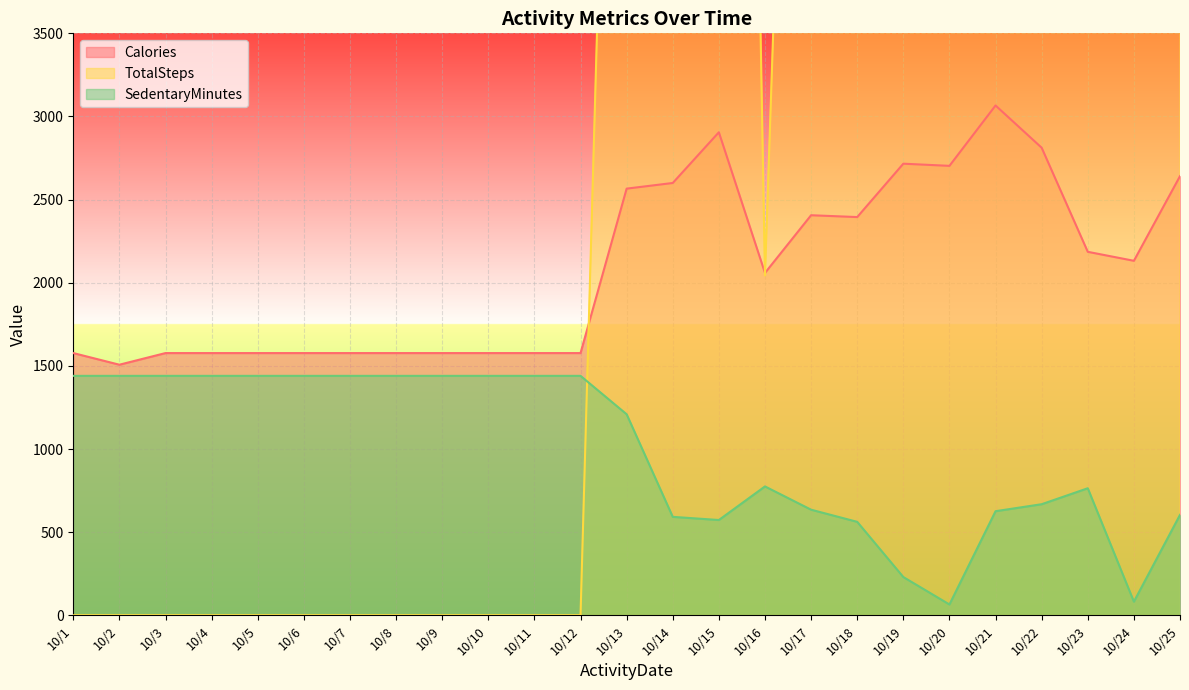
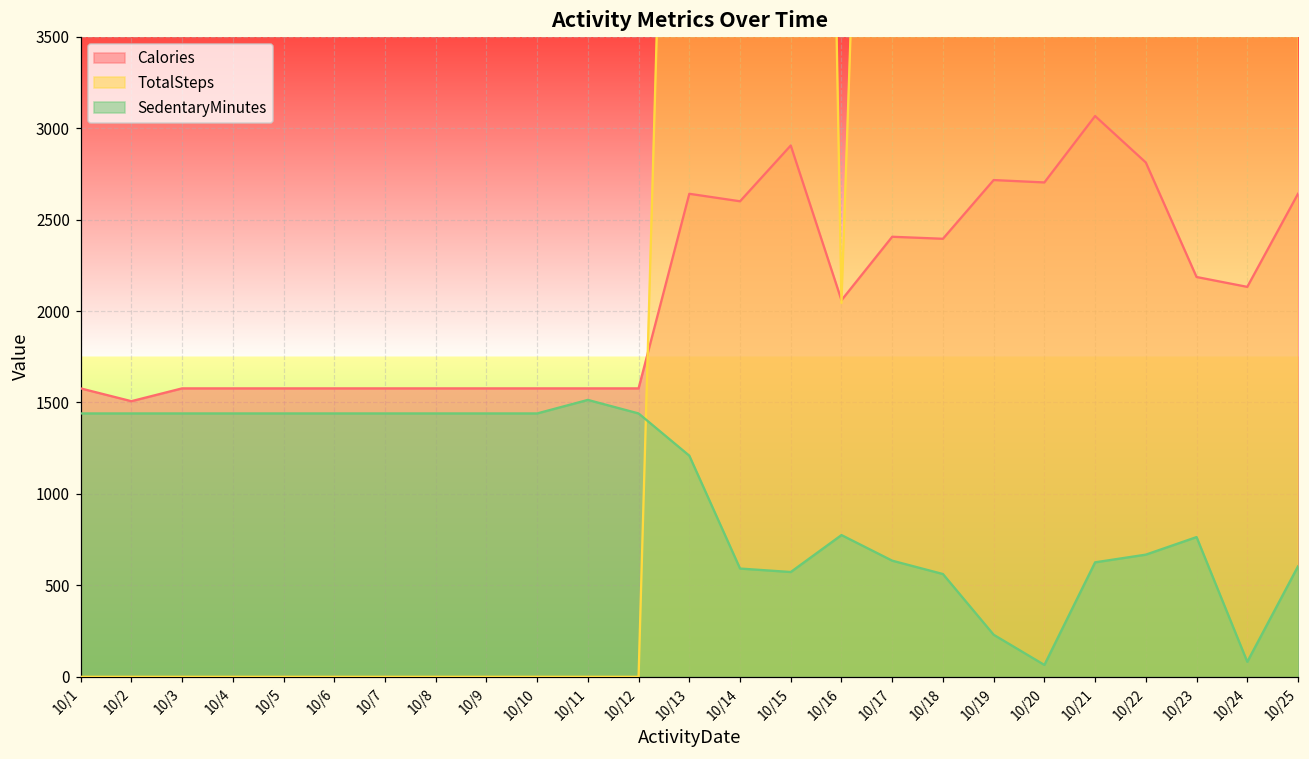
SedentaryMinutes, 10/11: 1440 -> 1510
Calories, 10/13: 2570 -> 2640
